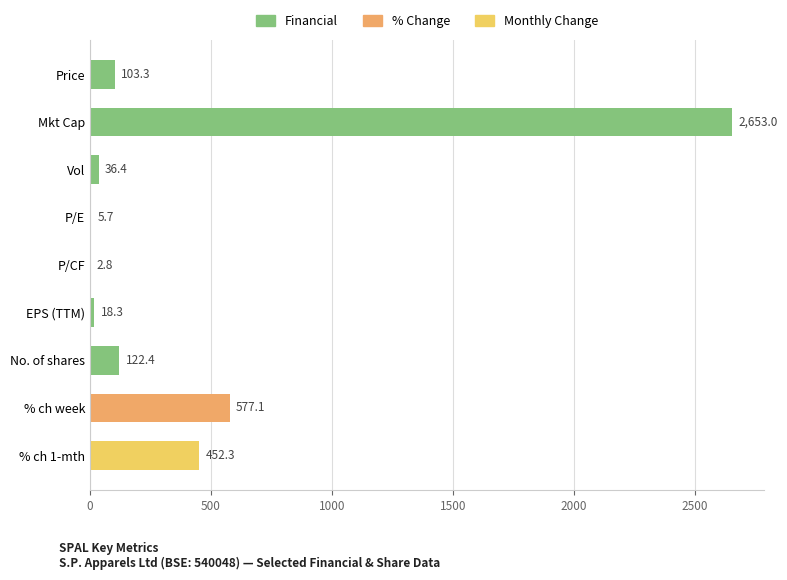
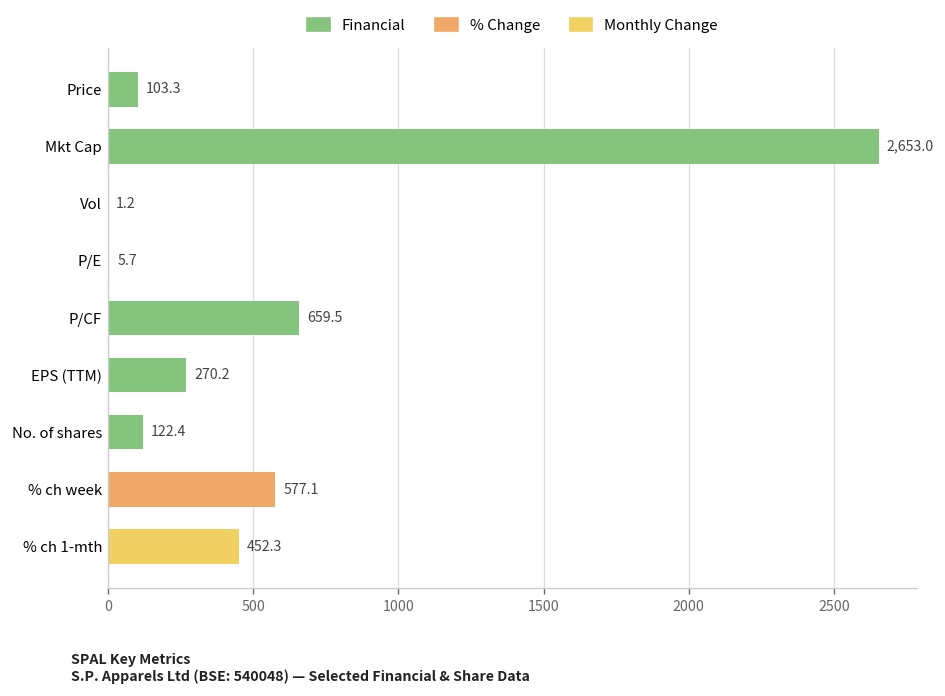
Vol: 36.4 -> 1.2
P/CF: 2.8 -> 659.5
EPS (TTM): 18.3 -> 270.2
